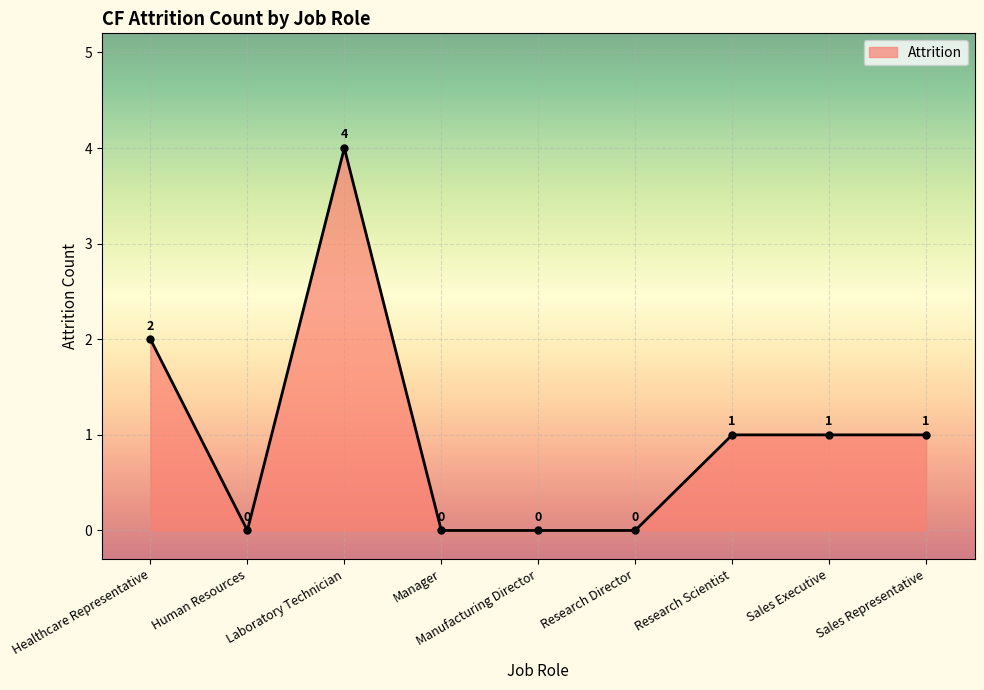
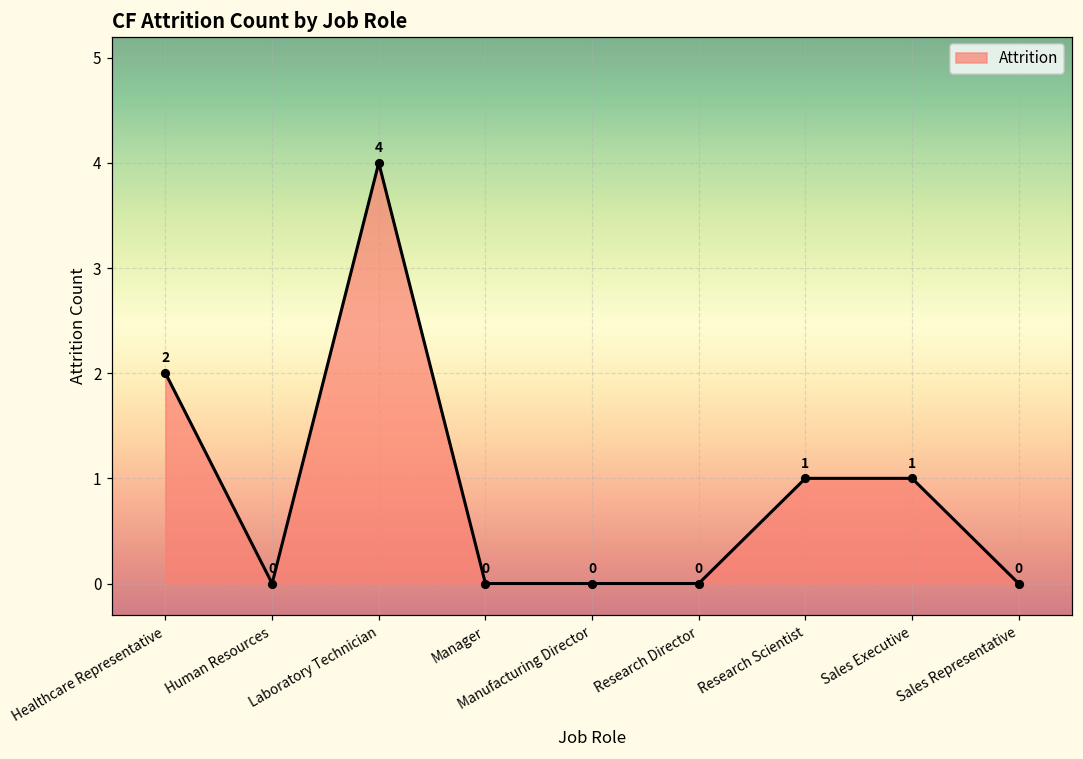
Sales Representative: 1 -> 0
